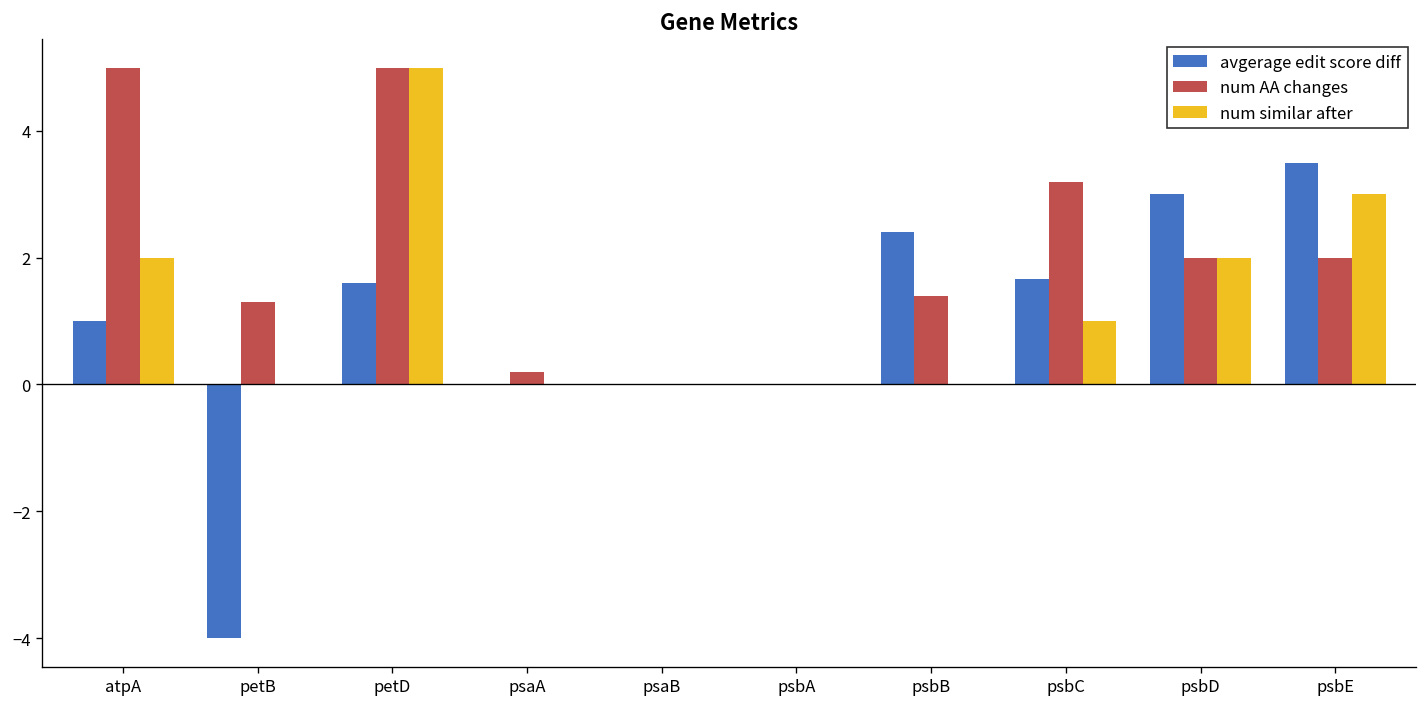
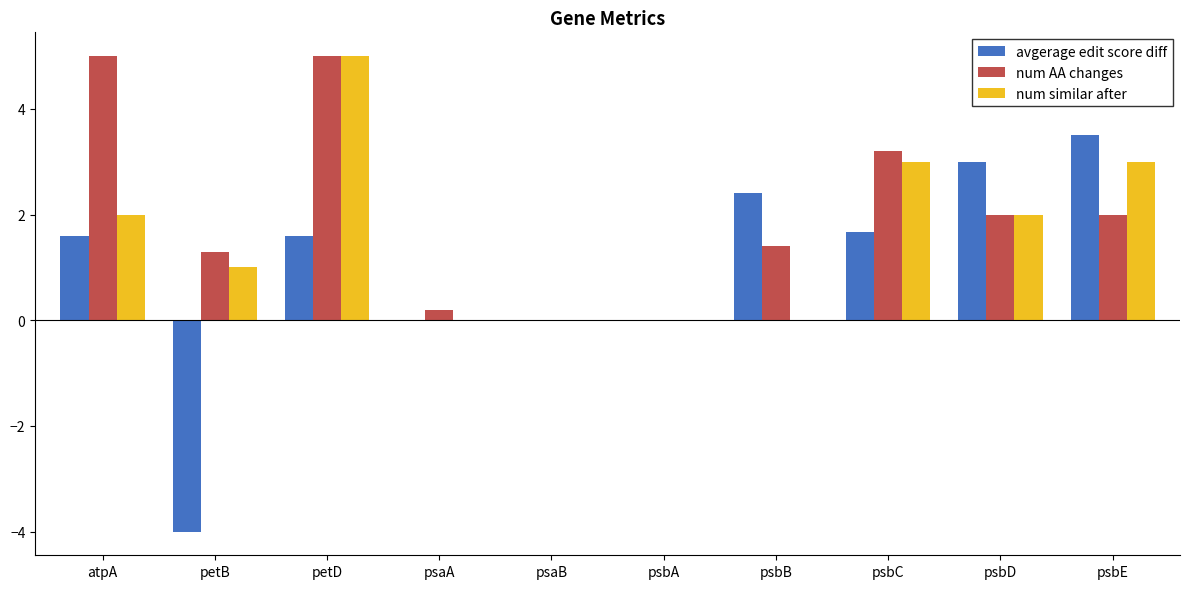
avgerage edit score diff, atpA: 1.0 -> 1.6
num similar after, petB: 0 -> 1
num similar after, psbC: 1 -> 3
